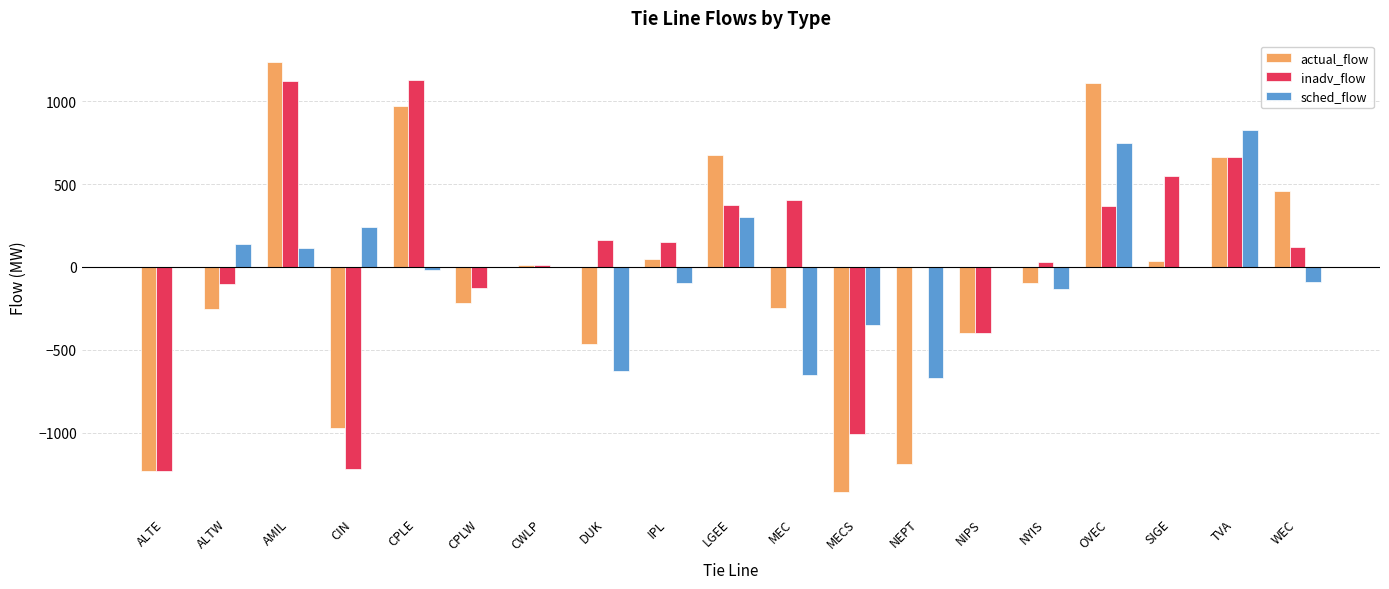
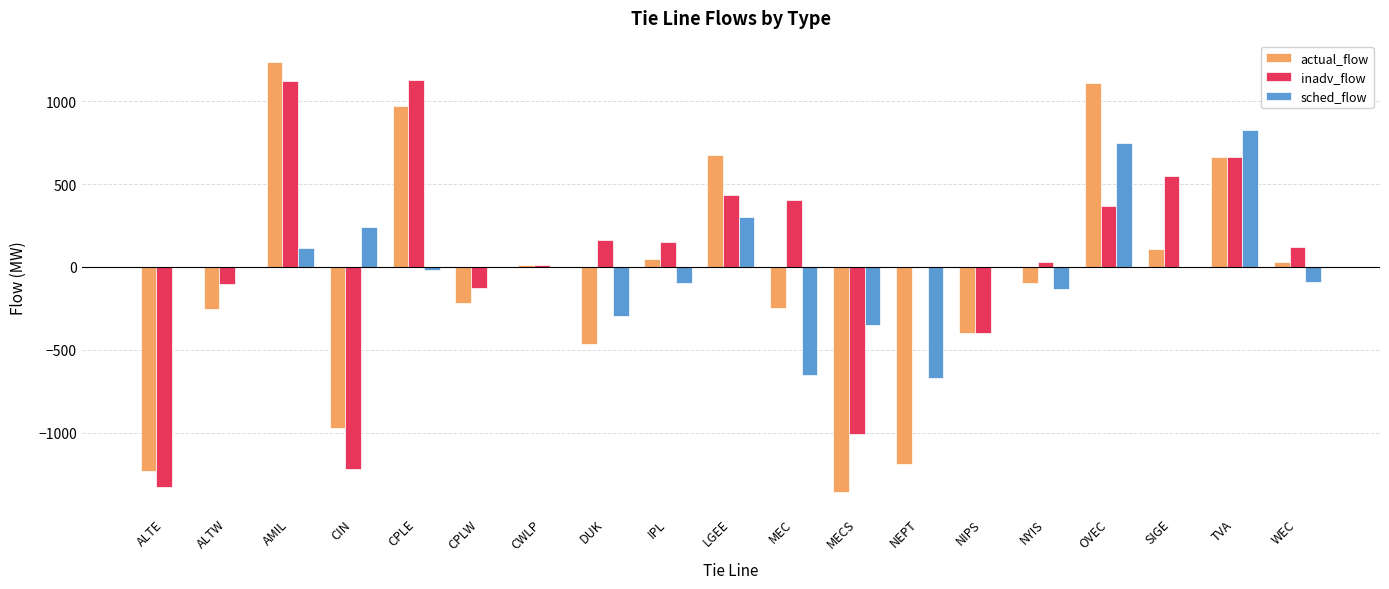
inadv_flow, ALTE: -1230 -> -1330
sched_flow, ALTW: 140 -> 0
sched_flow, DUK: -630 -> -300
inadv_flow, LGEE: 370 -> 430
actual_flow, SIGE: 40 -> 110
actual_flow, WEC: 460 -> 30
